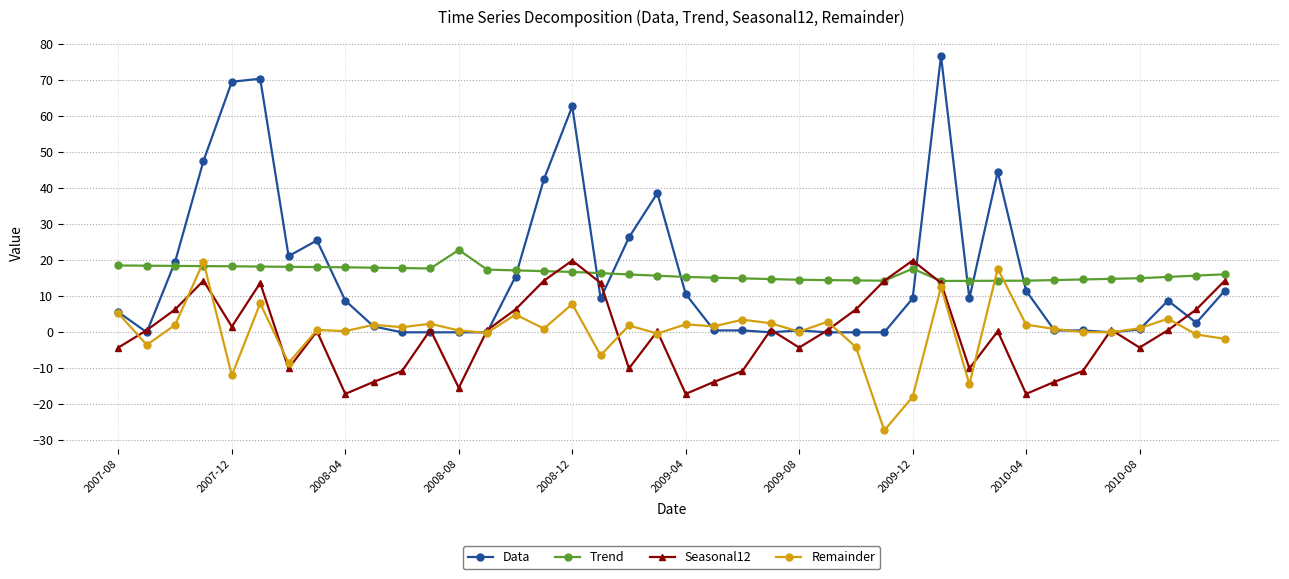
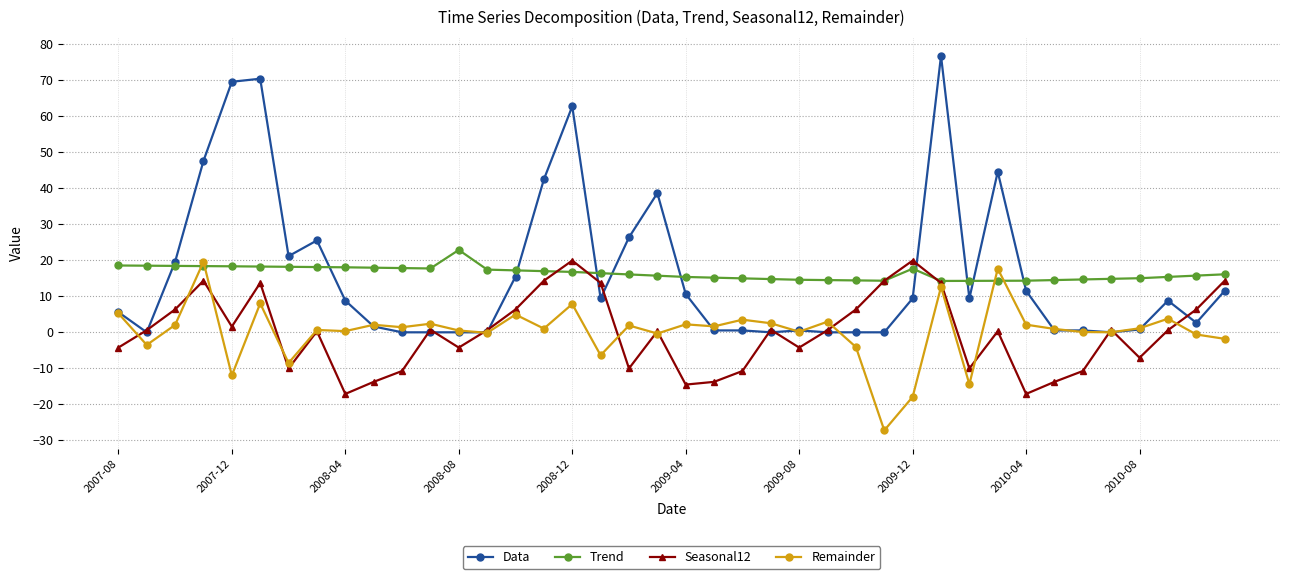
Seasonal12, 2008-08: -15 -> -4
Seasonal12, 2009-04: -17 -> -15
Seasonal12, 2010-08: -4 -> -7
